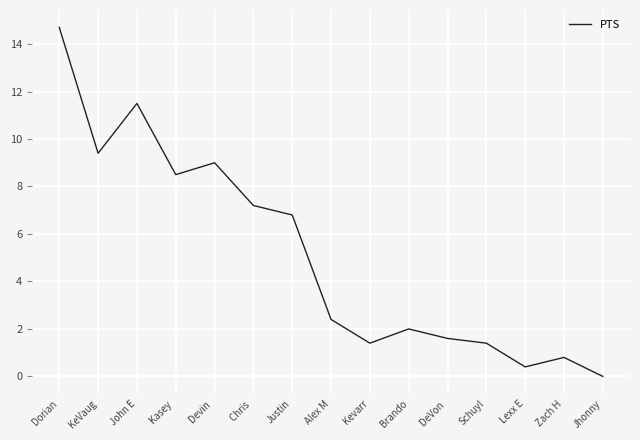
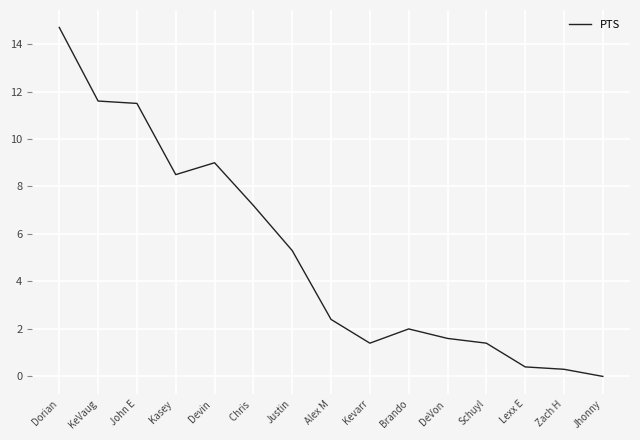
KeVaug: 9.4 -> 11.6
Justin: 6.8 -> 5.3
Zach H: 0.8 -> 0.3
